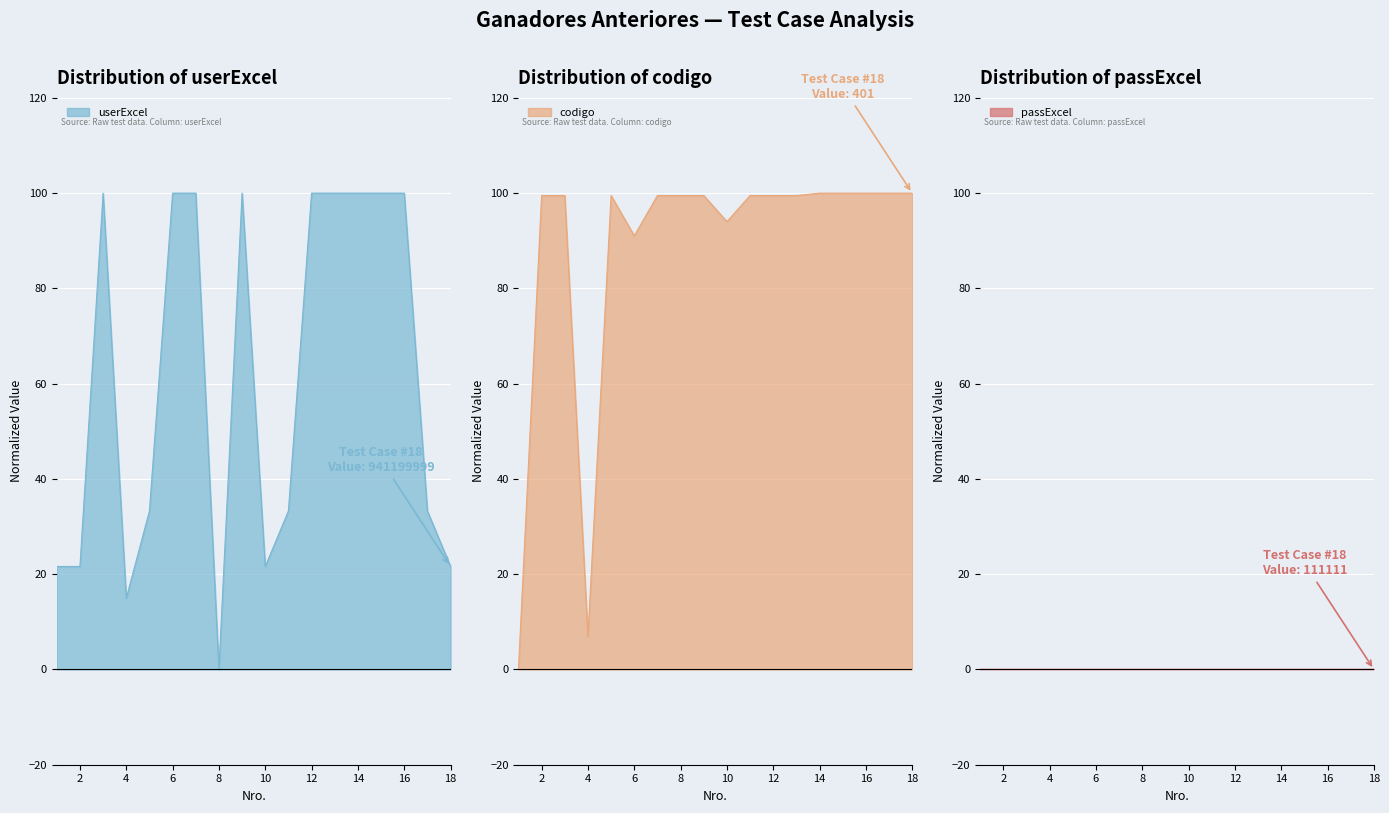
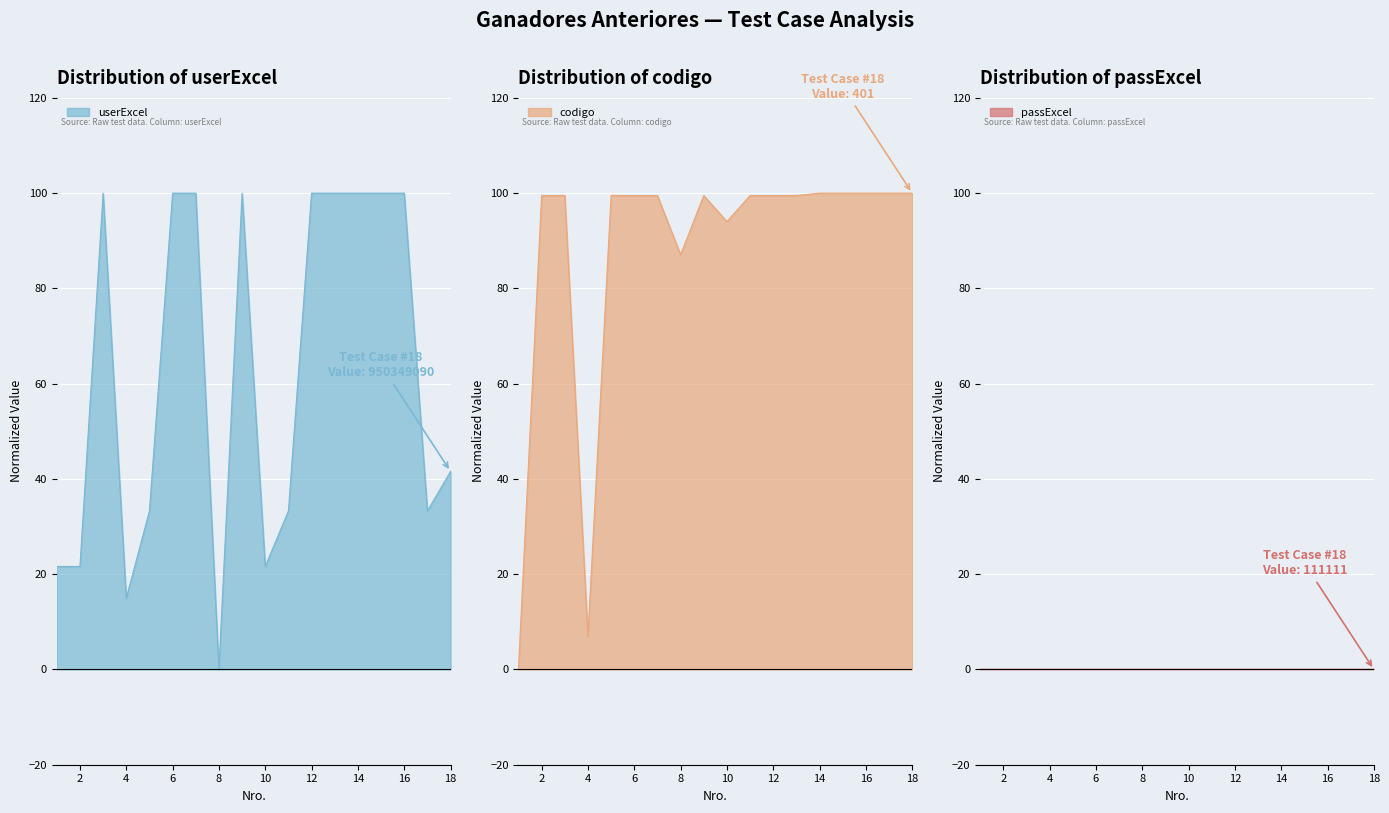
Distribution of userExcel, 18: 22 -> 42
Distribution of codigo, 6: 91 -> 100
Distribution of codigo, 8: 100 -> 87
